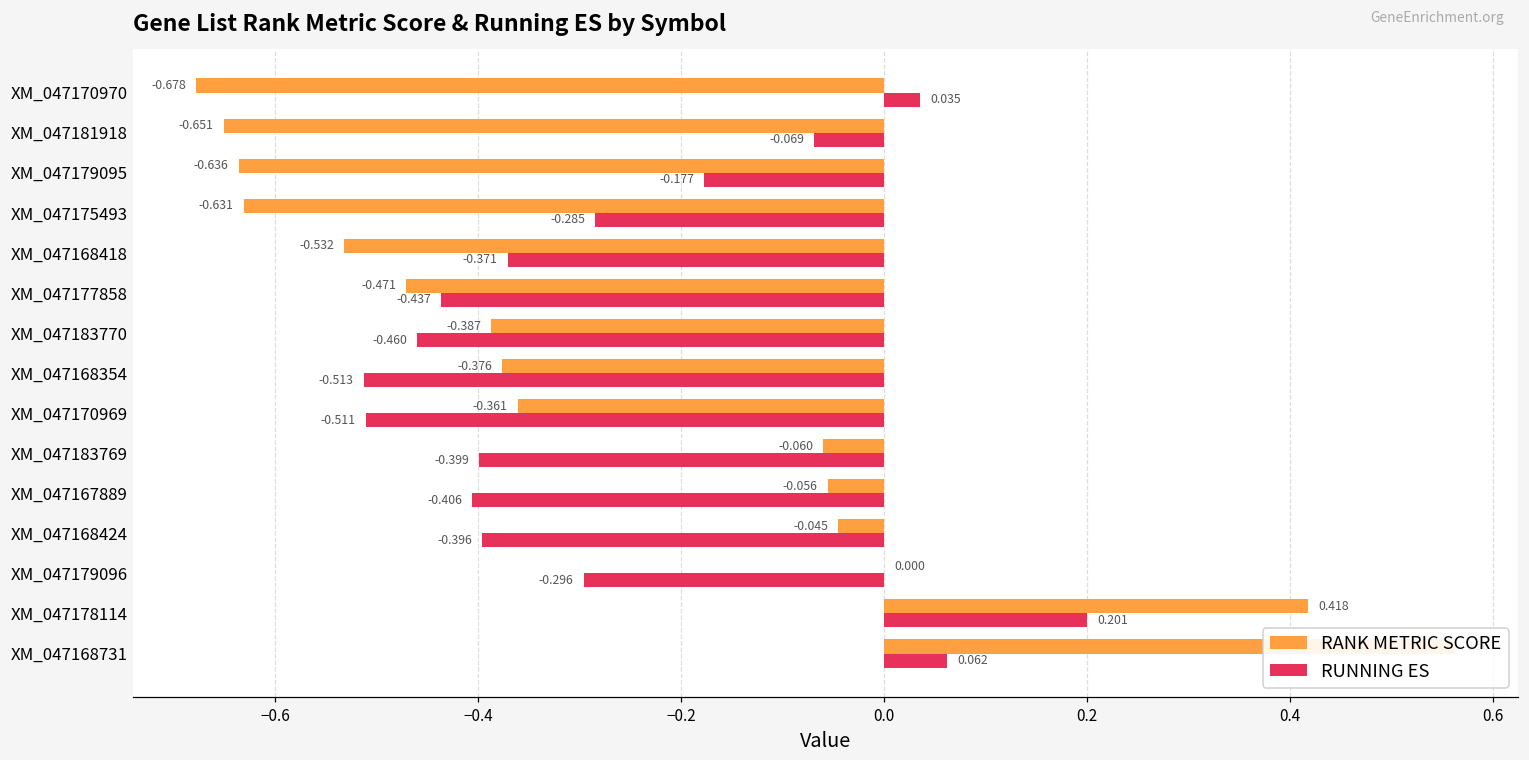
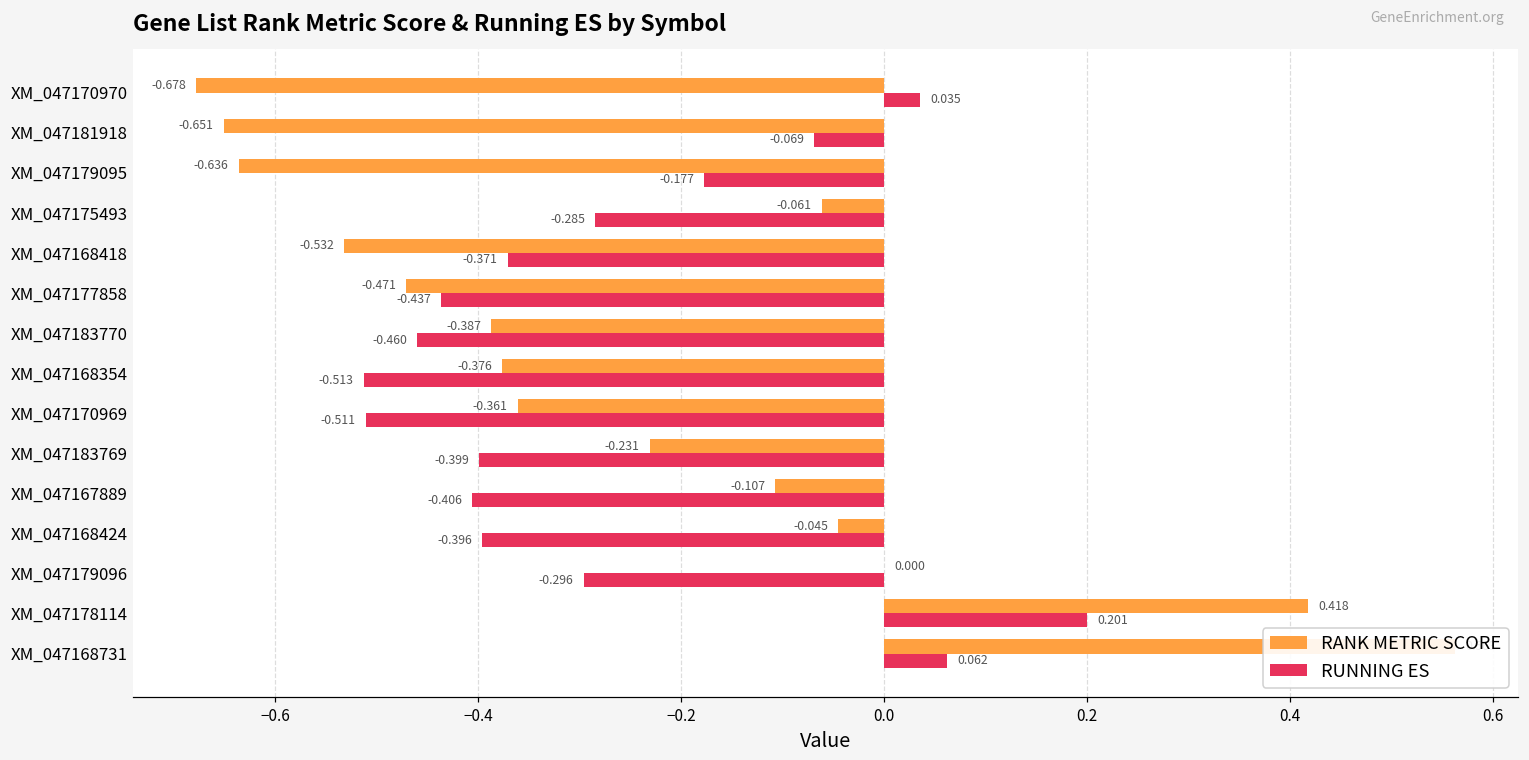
RANK METRIC SCORE, XM_047175493: -0.631 -> -0.061
RANK METRIC SCORE, XM_047183769: -0.060 -> -0.231
RANK METRIC SCORE, XM_047167889: -0.056 -> -0.107
